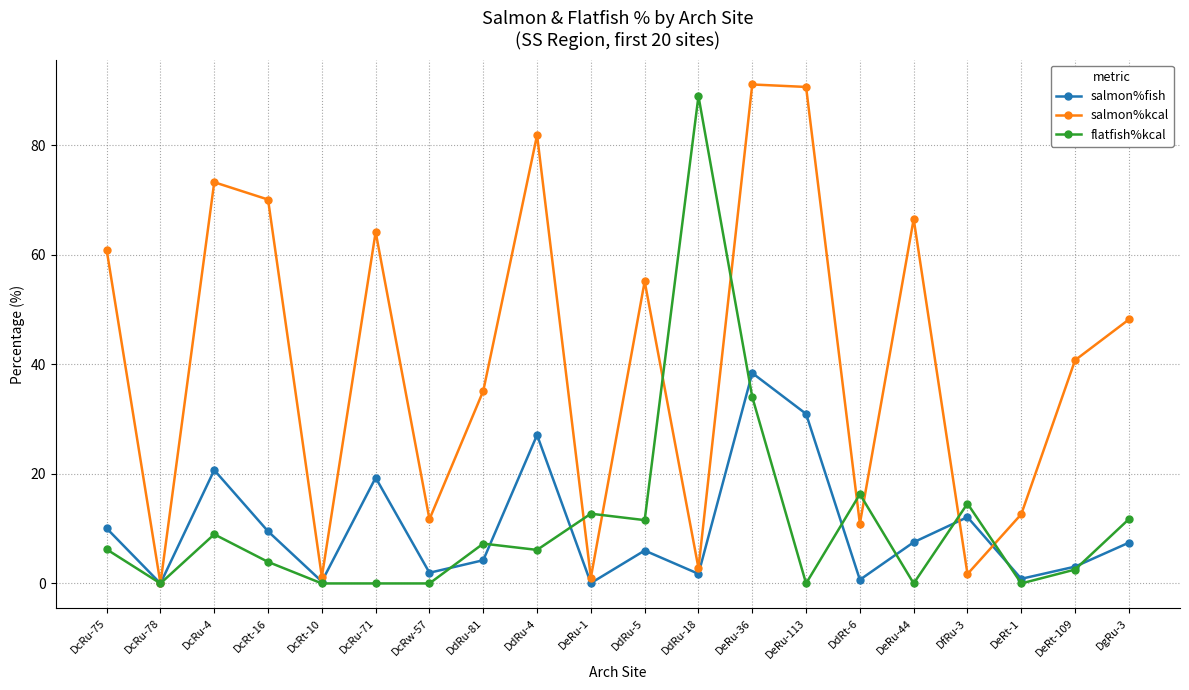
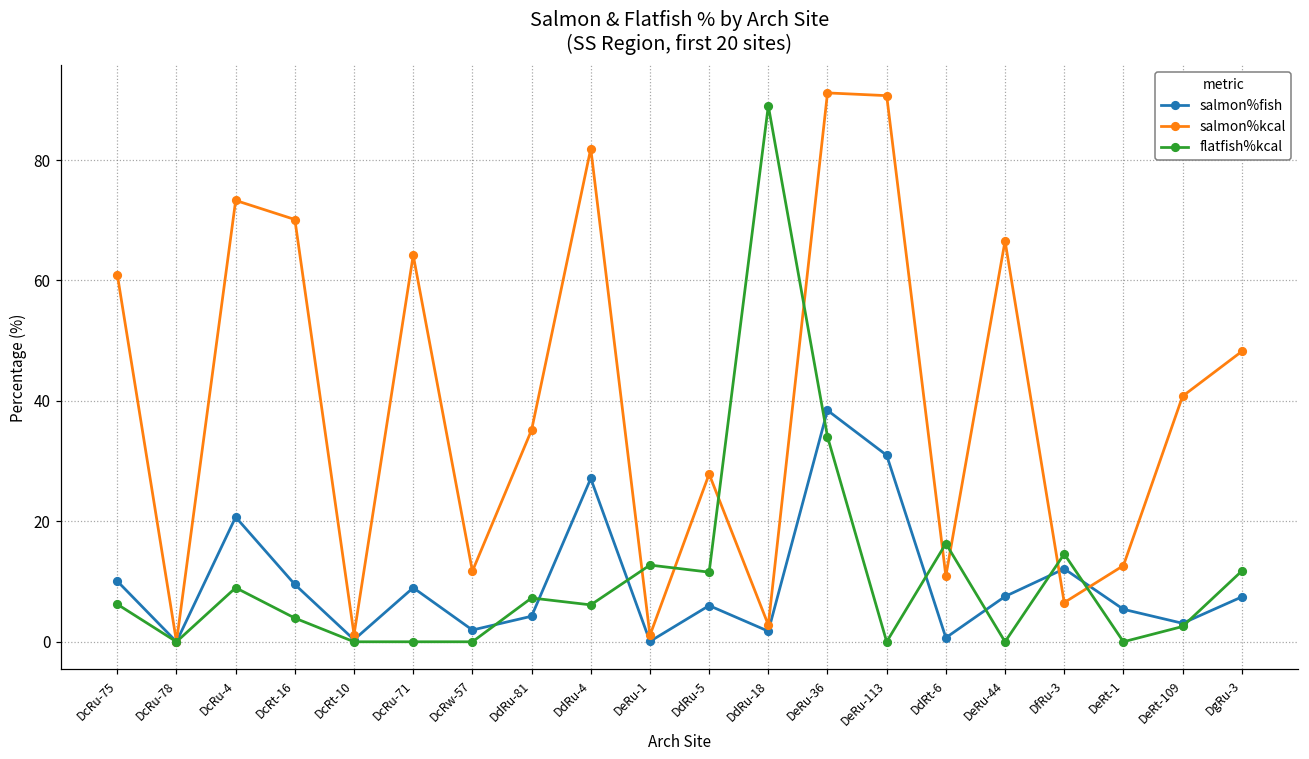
salmon%fish, DcRu-71: 19 -> 9
salmon%kcal, DdRu-5: 55 -> 28
salmon%kcal, DfRu-3: 2 -> 7
salmon%fish, DeRt-1: 1 -> 5
